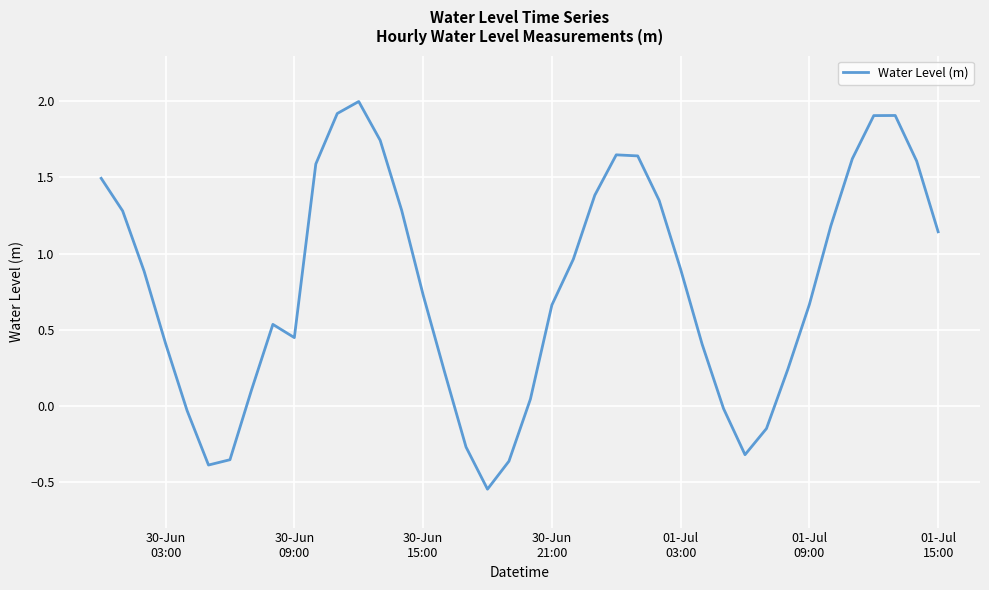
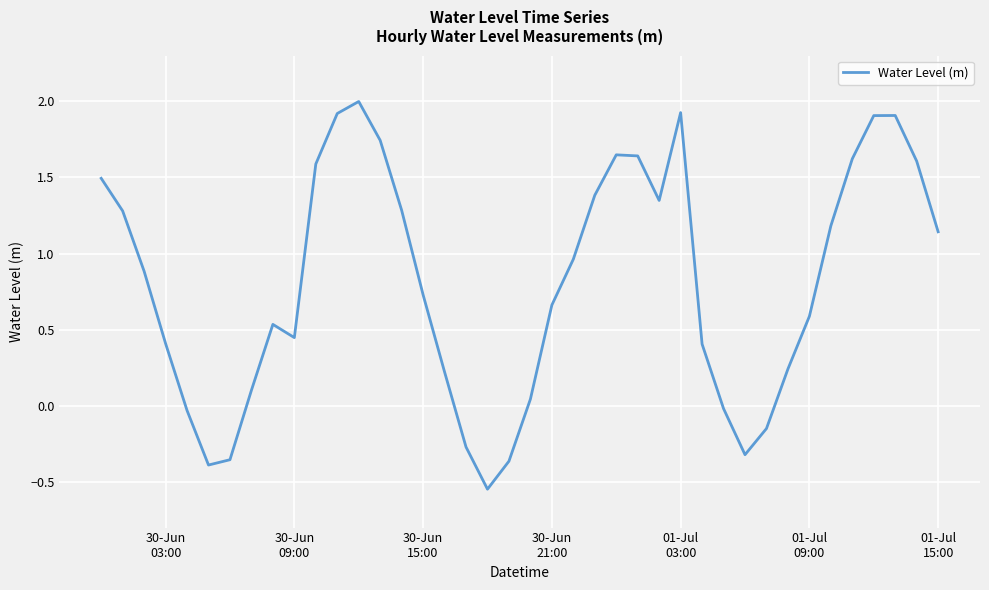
01-Jul 03:00: 0.90 -> 1.93
01-Jul 09:00: 0.67 -> 0.59
